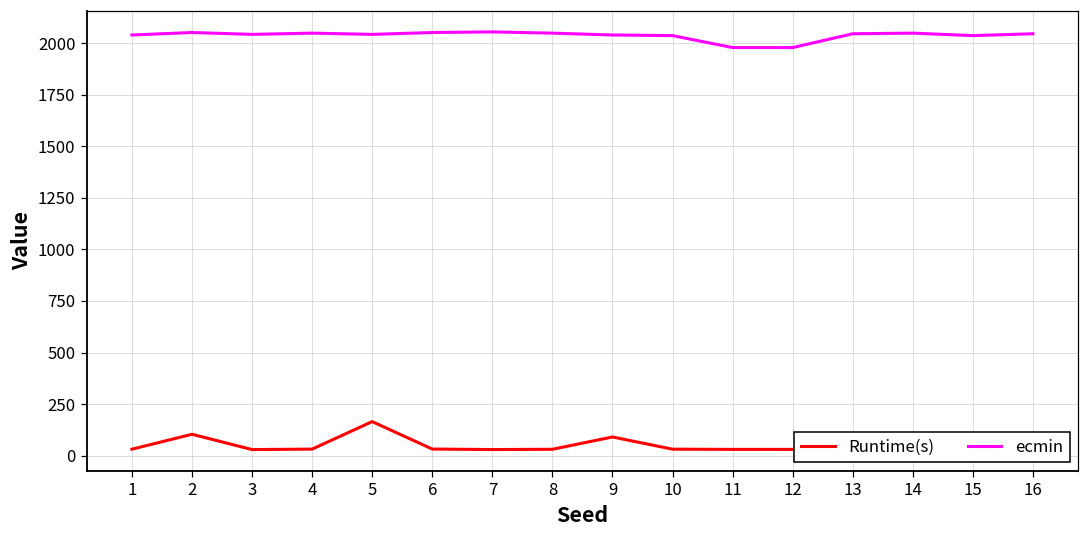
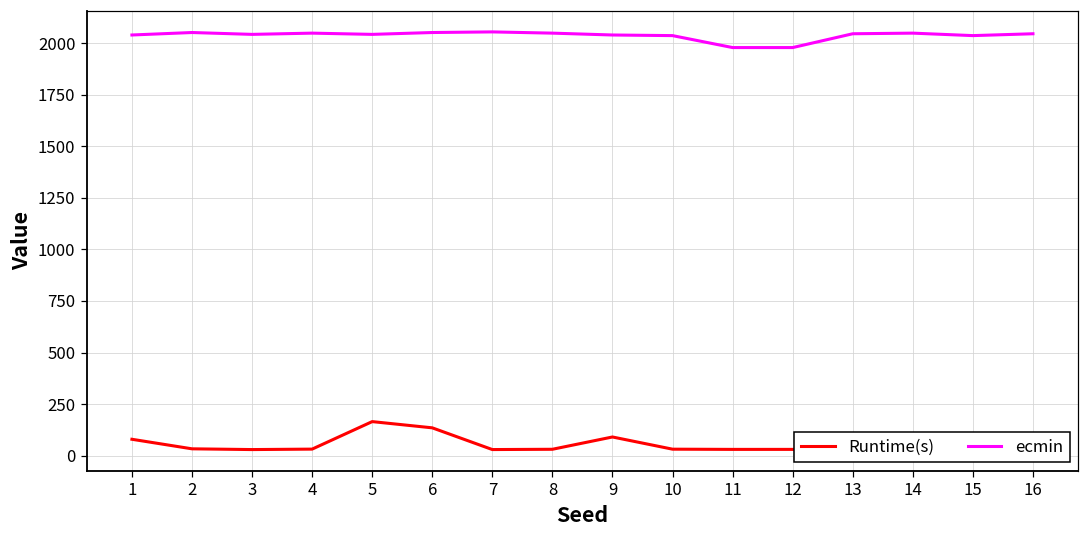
Runtime(s), 1: 30 -> 80
Runtime(s), 2: 100 -> 30
Runtime(s), 6: 30 -> 130
